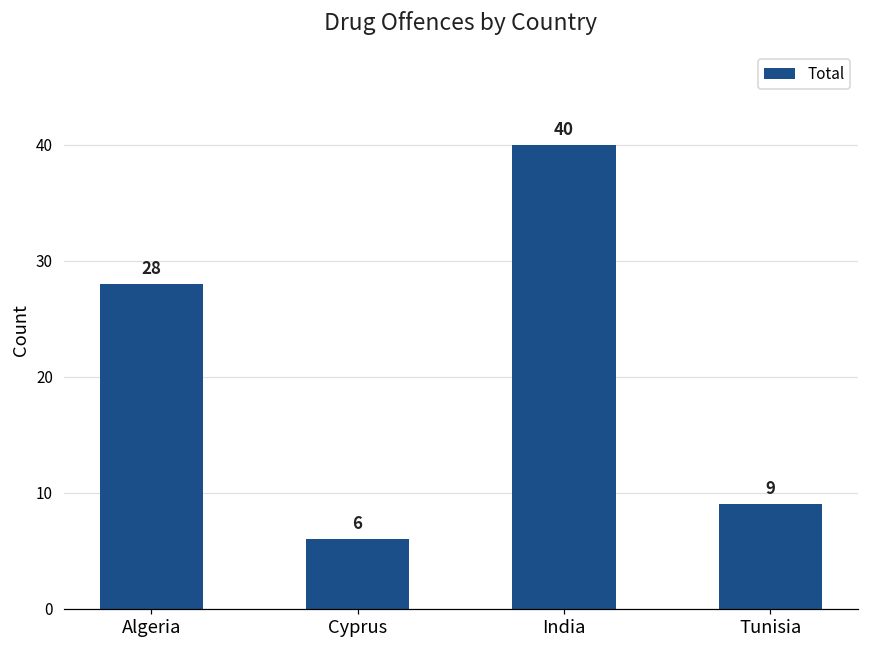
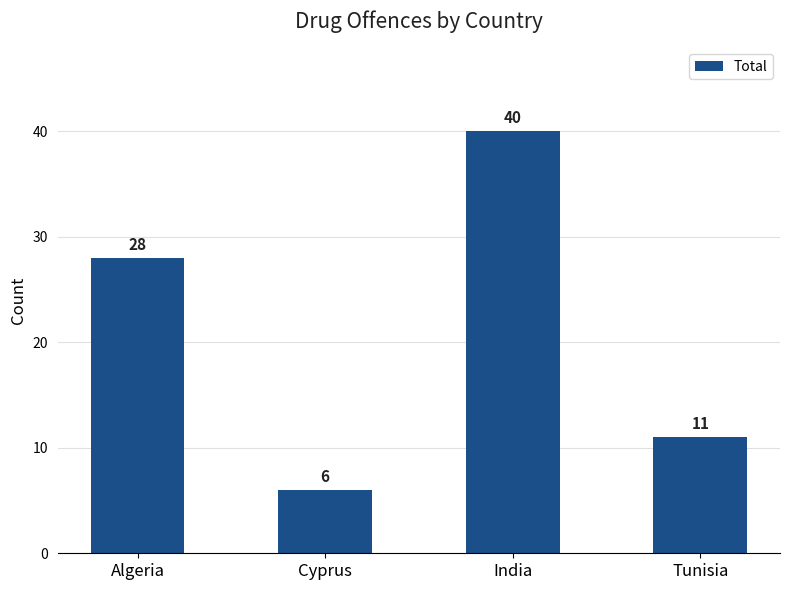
Tunisia: 9 -> 11
